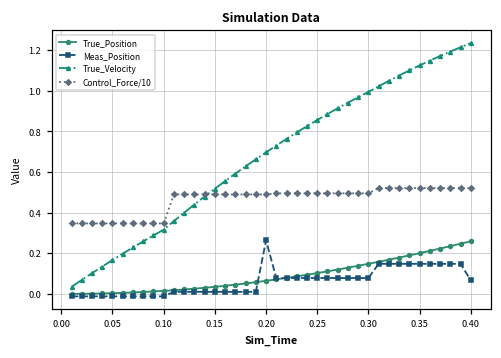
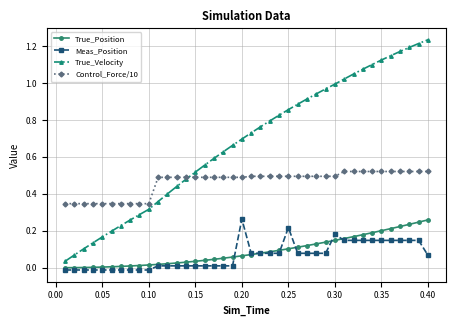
Meas_Position, 0.25: 0.08 -> 0.22
Meas_Position, 0.30: 0.08 -> 0.18
